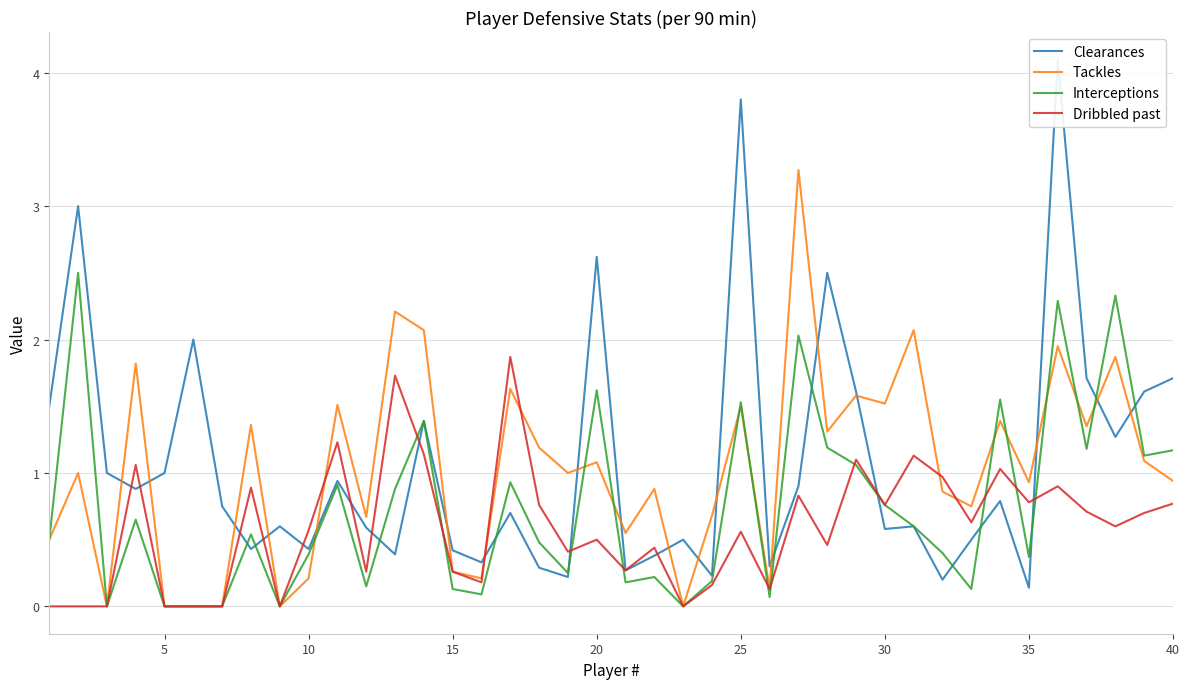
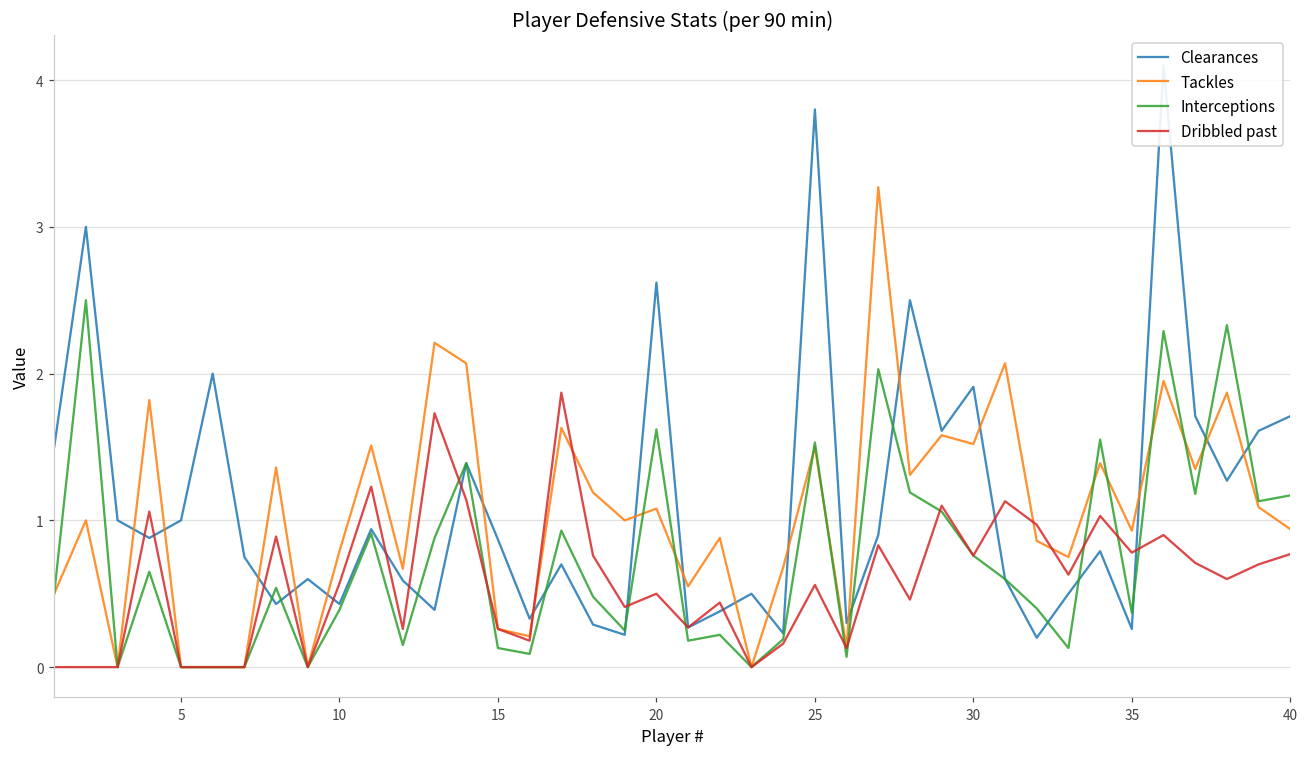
Tackles, 10: 0.21 -> 0.79
Clearances, 15: 0.42 -> 0.87
Clearances, 30: 0.58 -> 1.91
Clearances, 35: 0.14 -> 0.26
